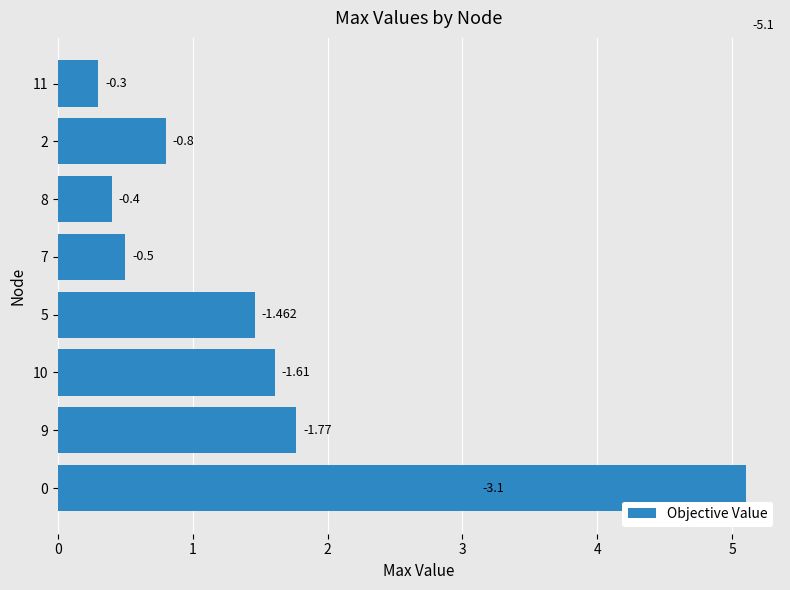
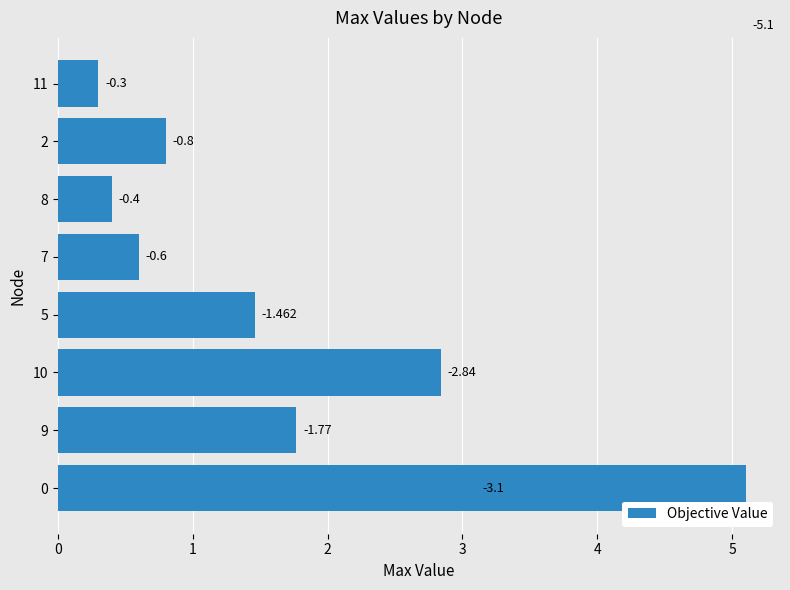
7: -0.5 -> -0.6
10: -1.61 -> -2.84
